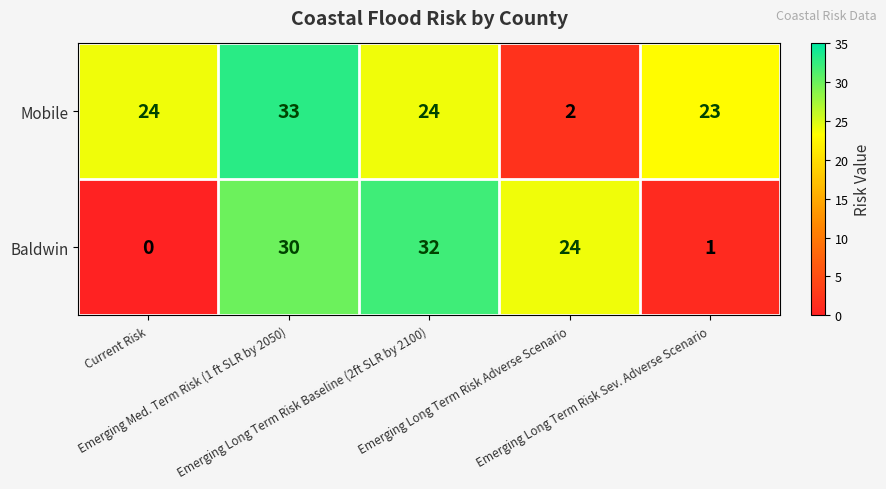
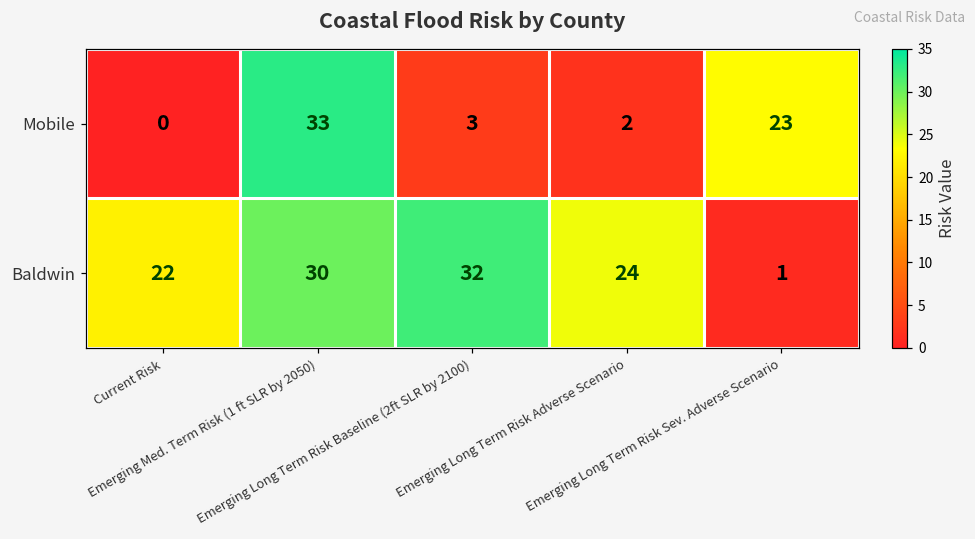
Mobile, Current Risk: 24 -> 0
Mobile, Emerging Long Term Risk Baseline (2ft SLR by 2100): 24 -> 3
Baldwin, Current Risk: 0 -> 22
